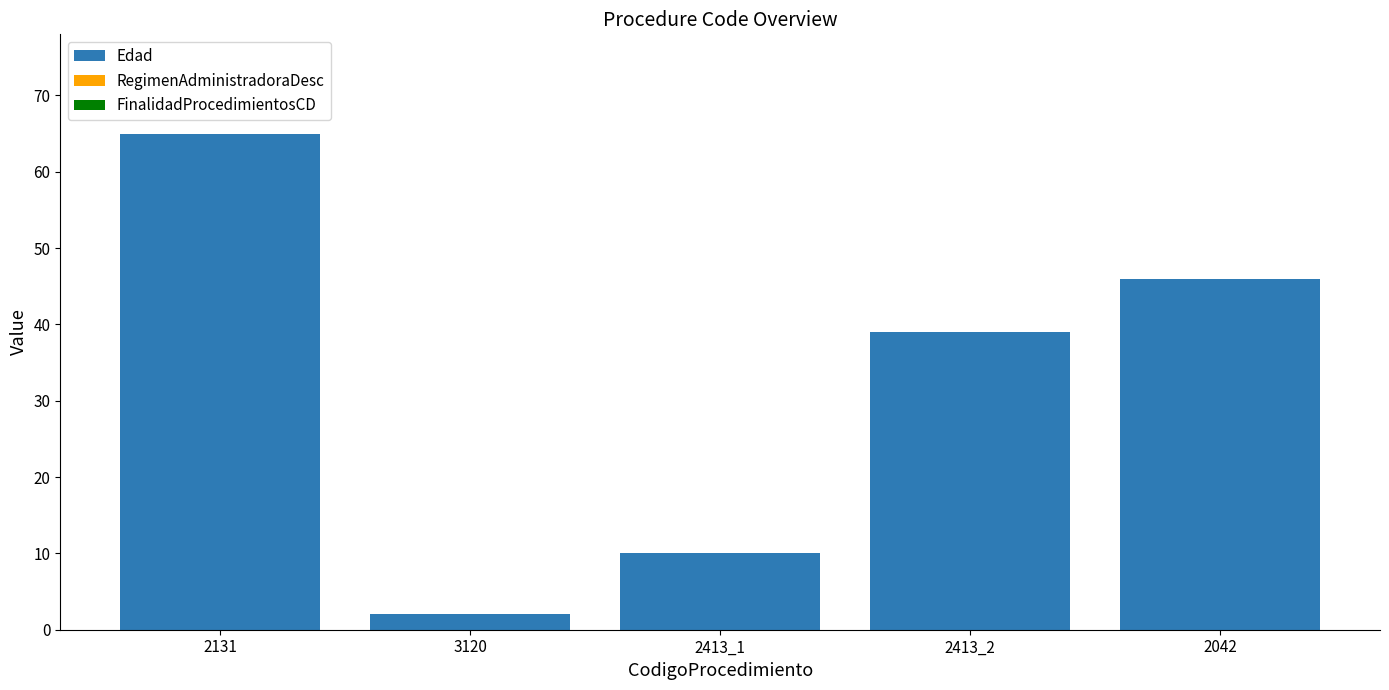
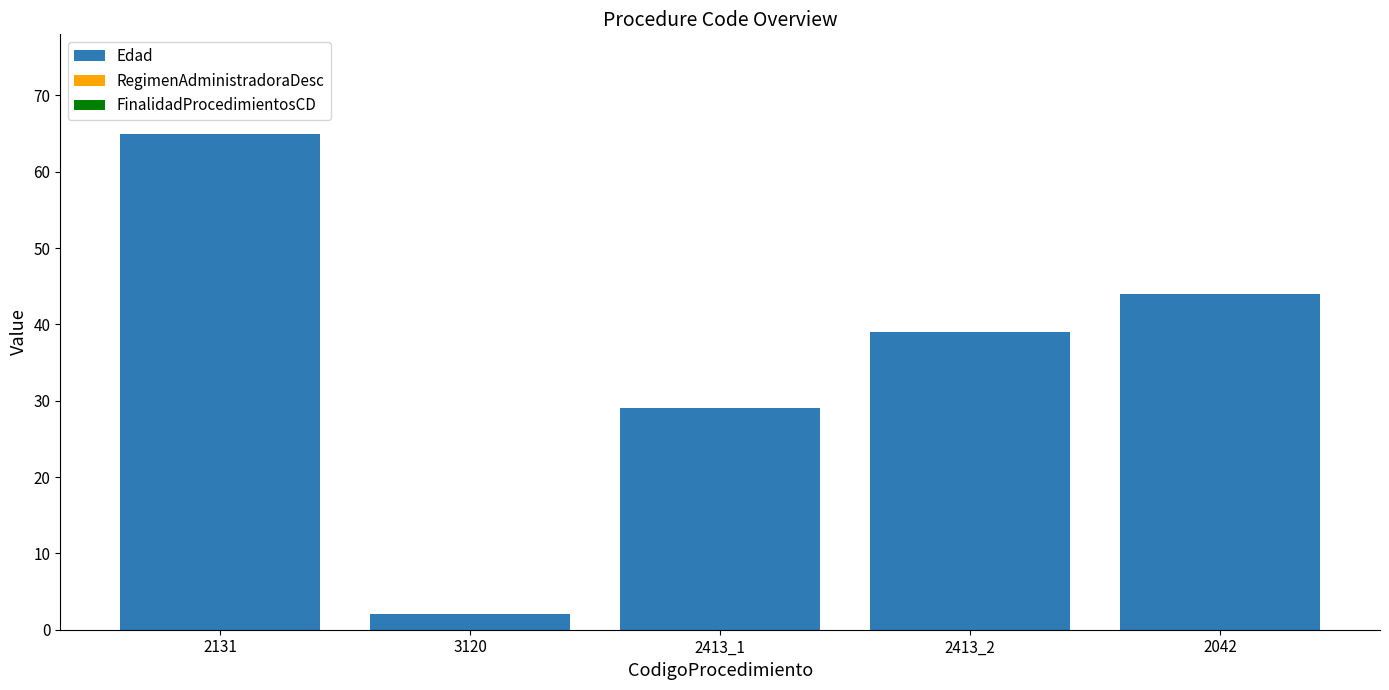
Edad, 2413_1: 10 -> 29
Edad, 2042: 46 -> 44
